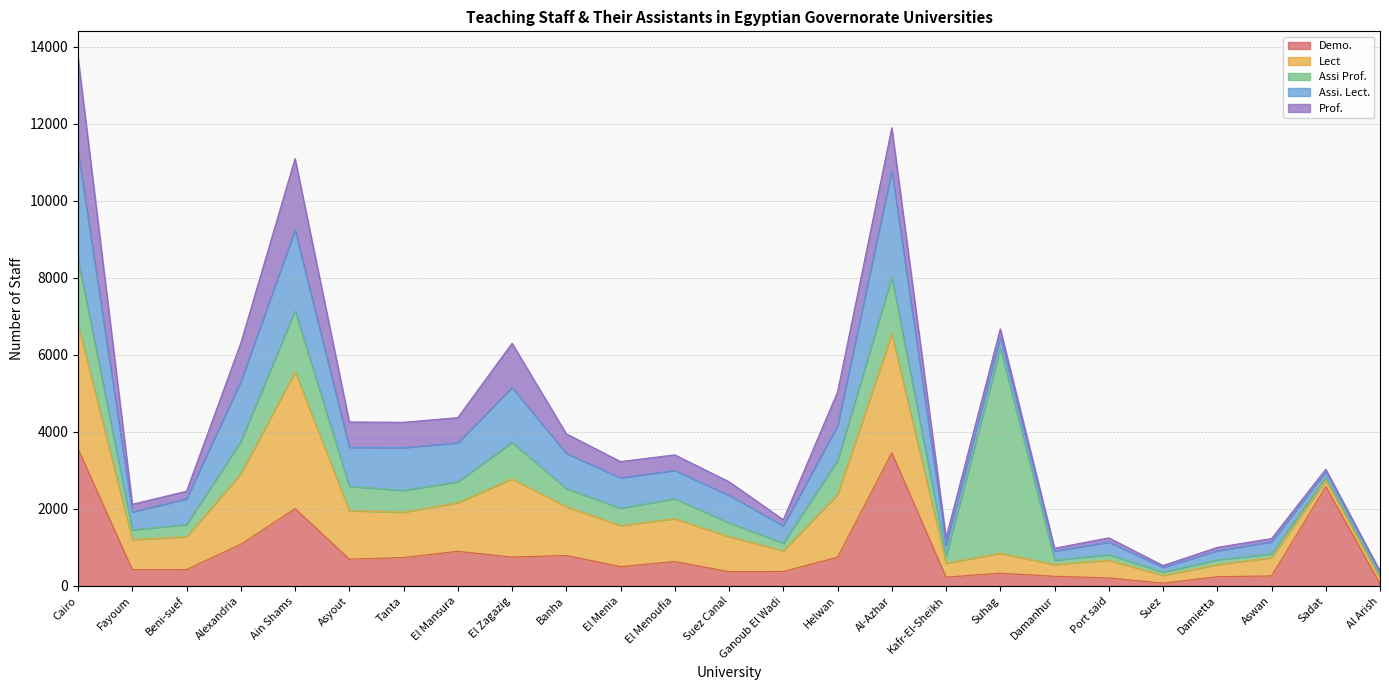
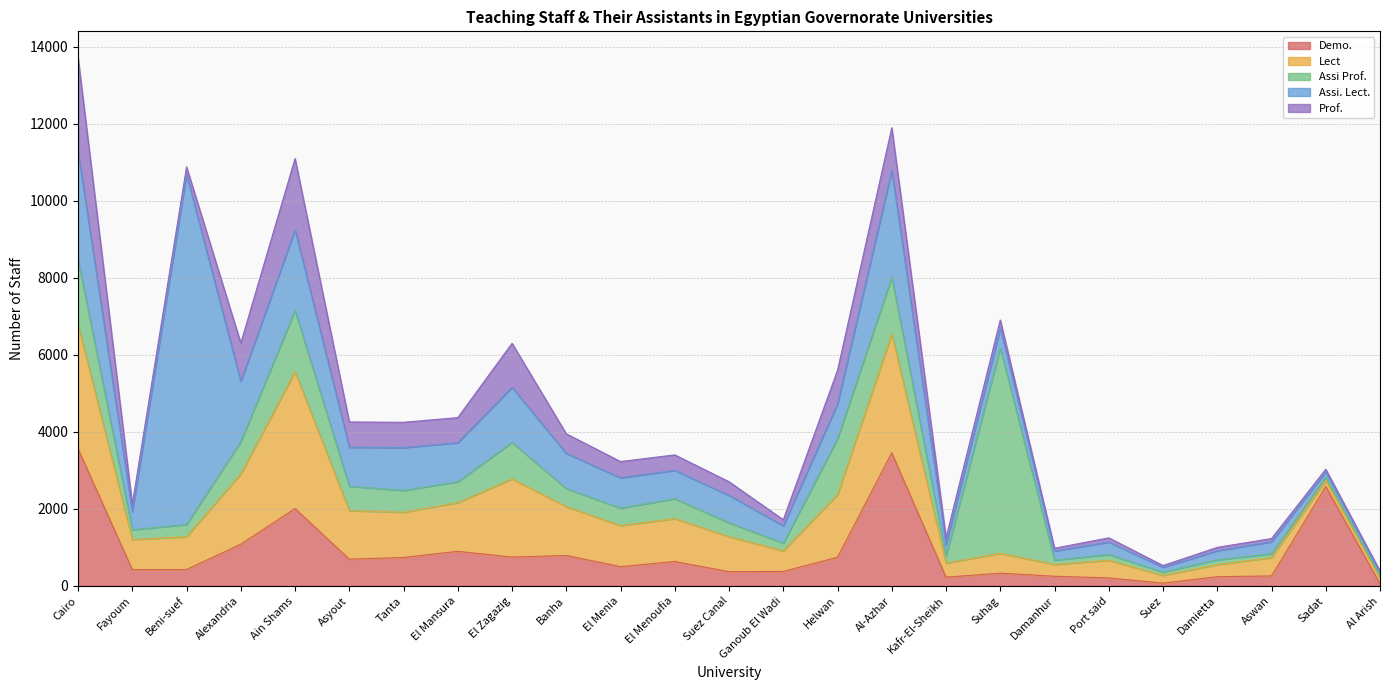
Assi. Lect., Beni-suef: 700 -> 9100
Assi Prof., Helwan: 900 -> 1400
Assi. Lect., Suhag: 300 -> 500
